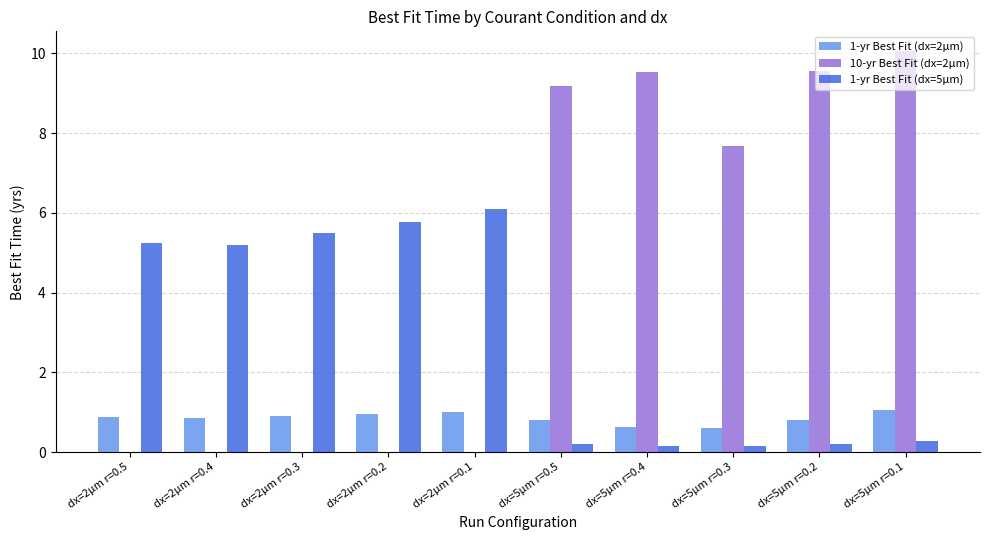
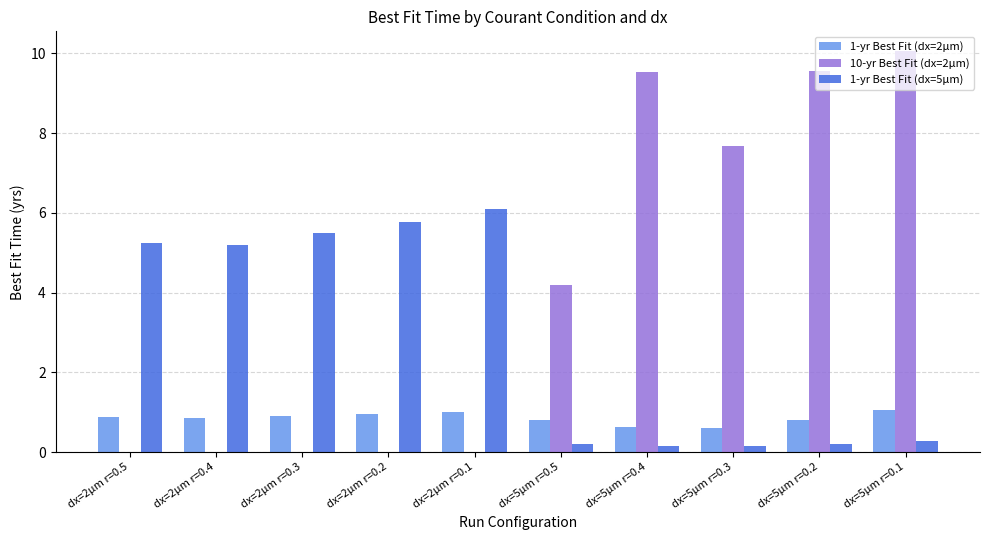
10-yr Best Fit (dx=2µm), dx=5µm r=0.5: 9.2 -> 4.2
